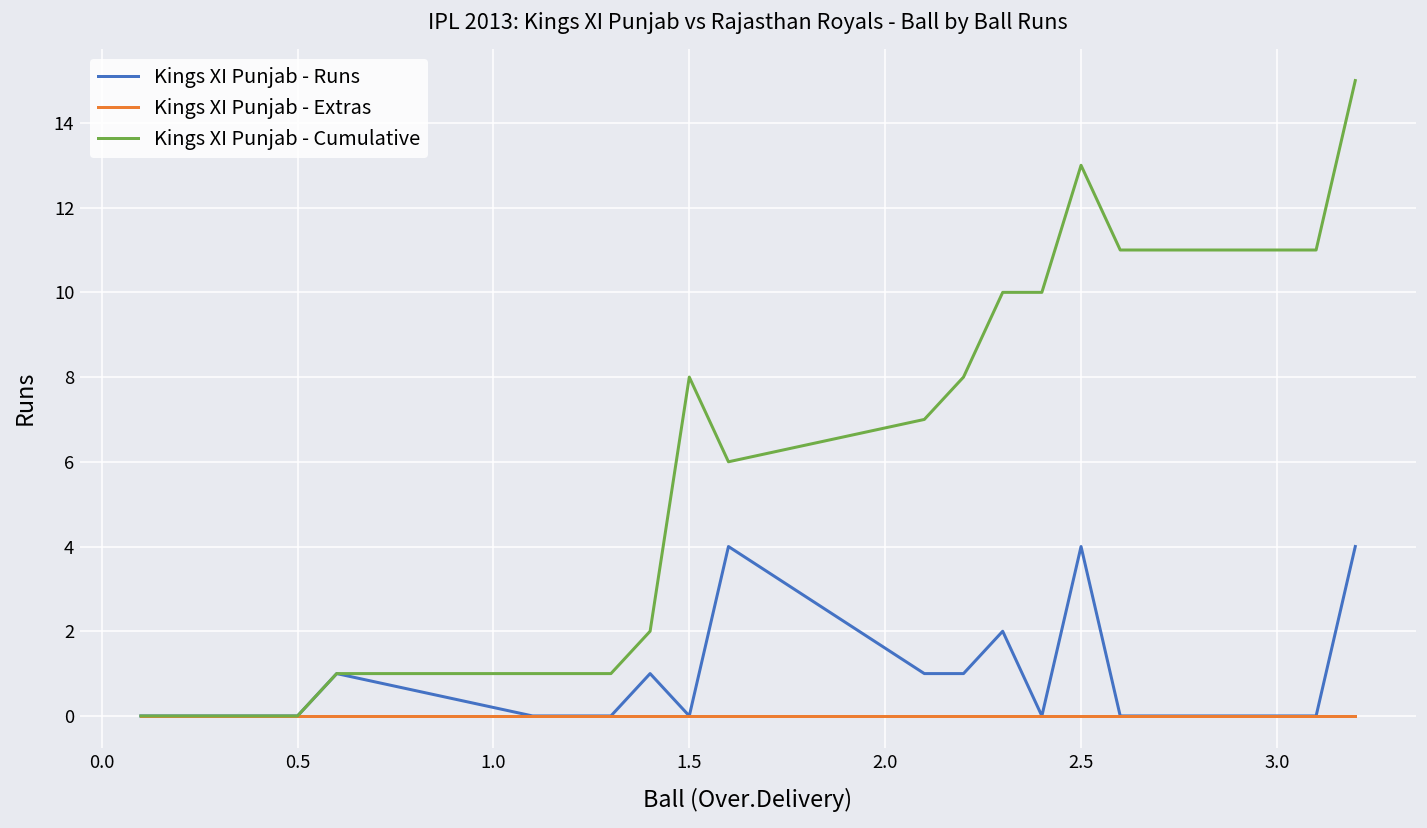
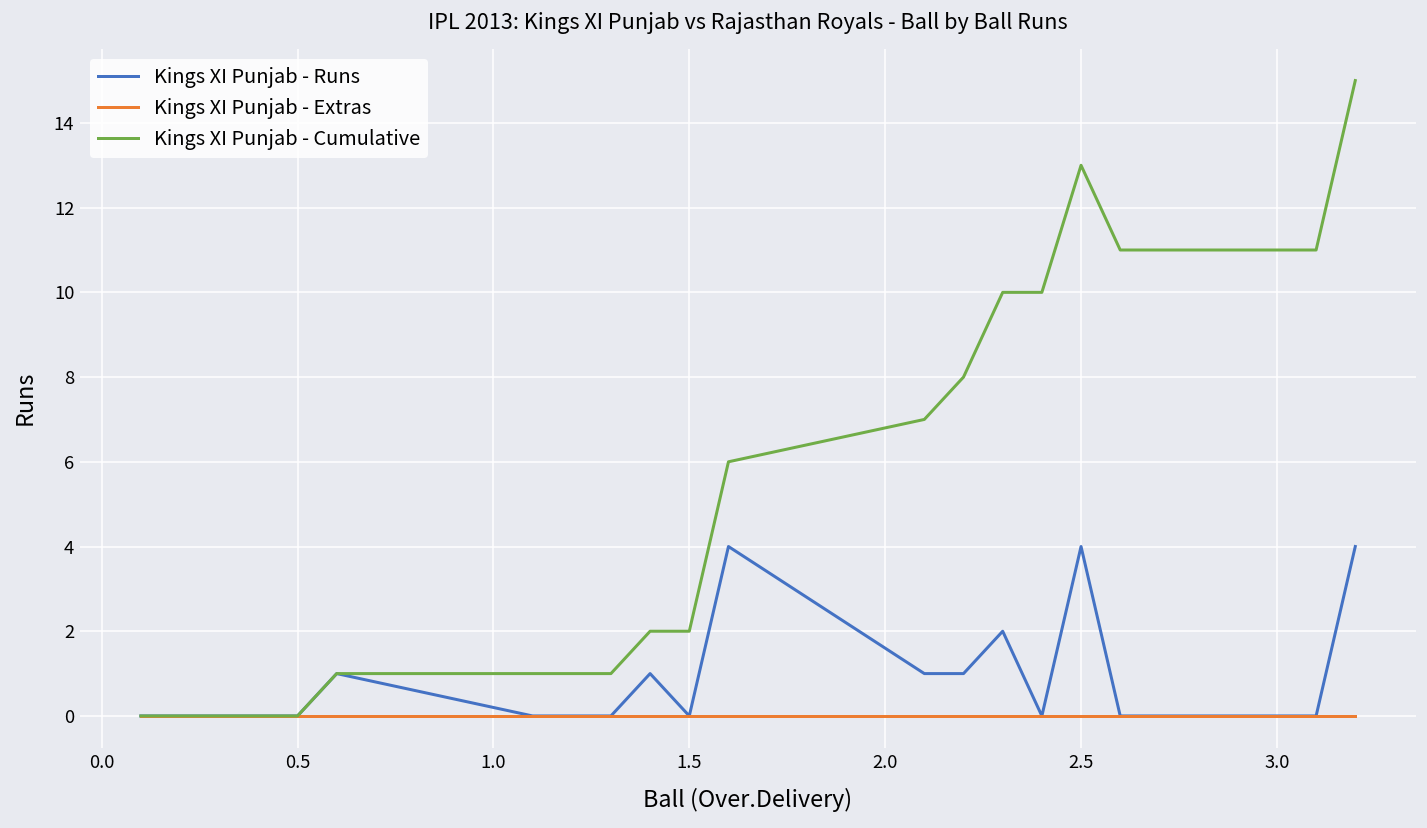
Kings XI Punjab - Cumulative, 1.5: 8 -> 2
